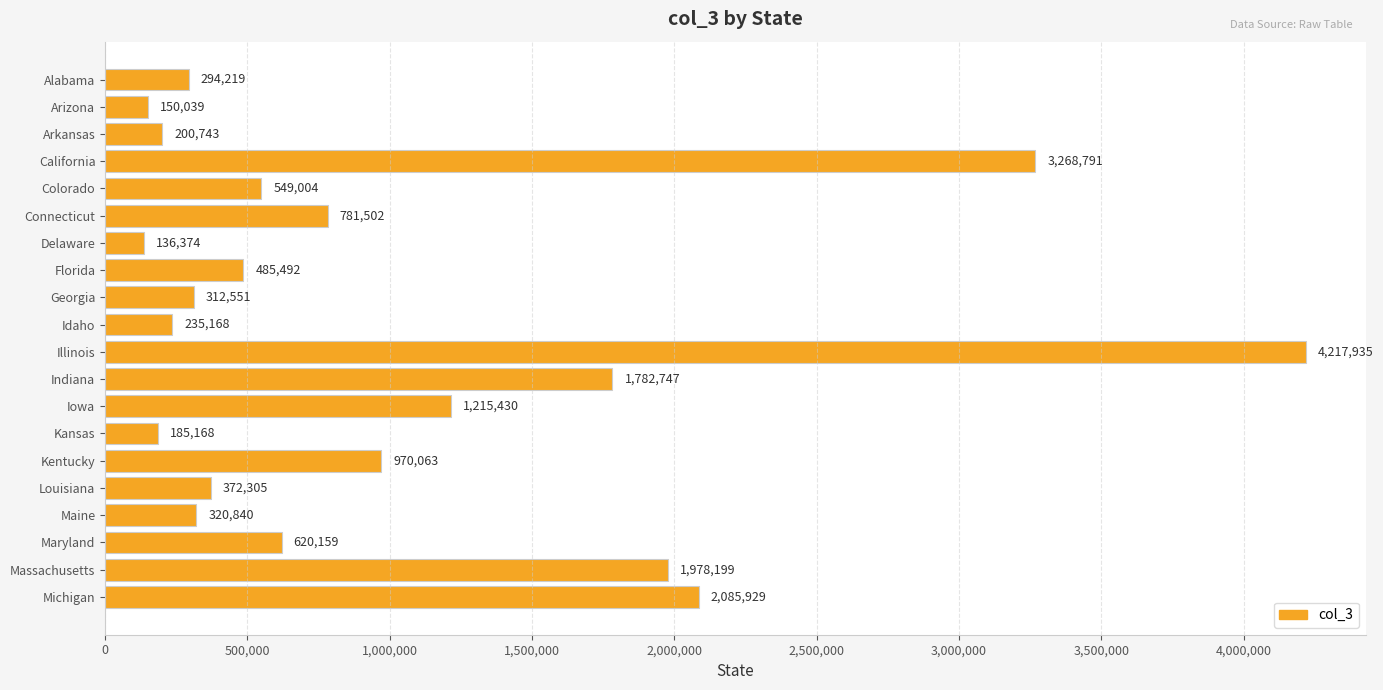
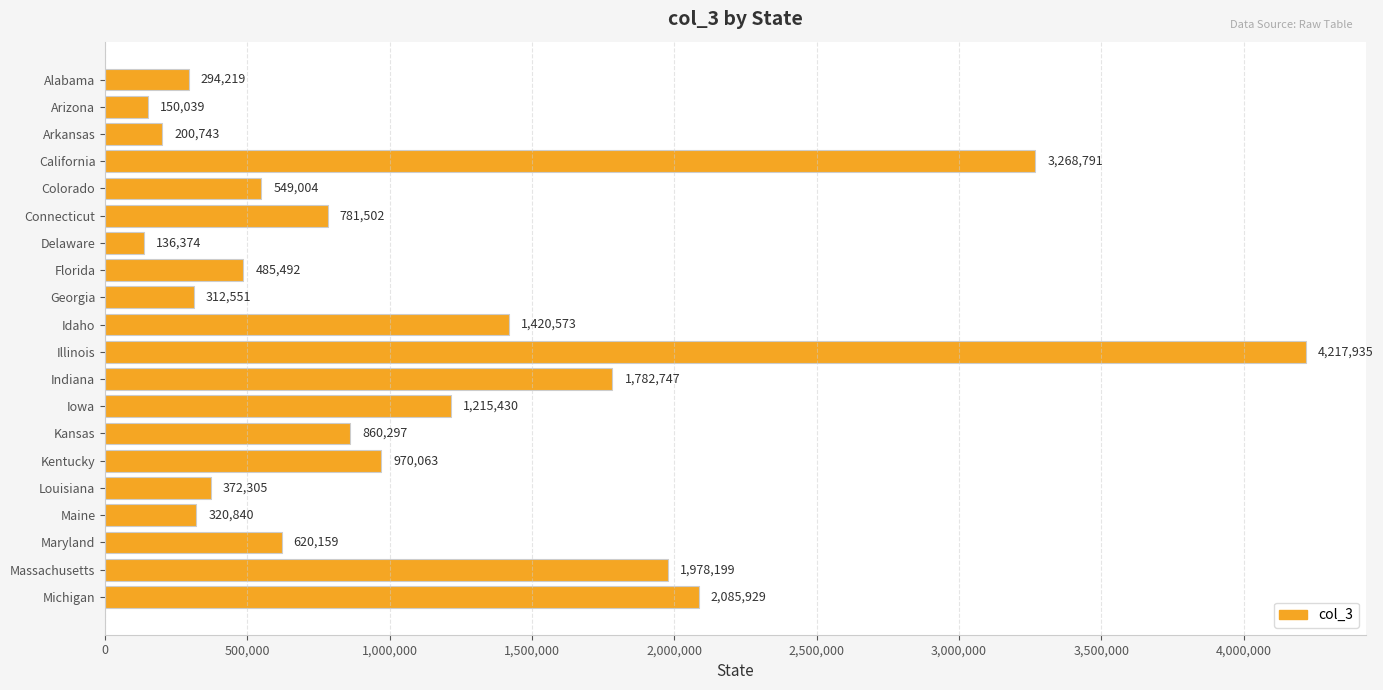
Idaho: 235,168 -> 1,420,573
Kansas: 185,168 -> 860,297
